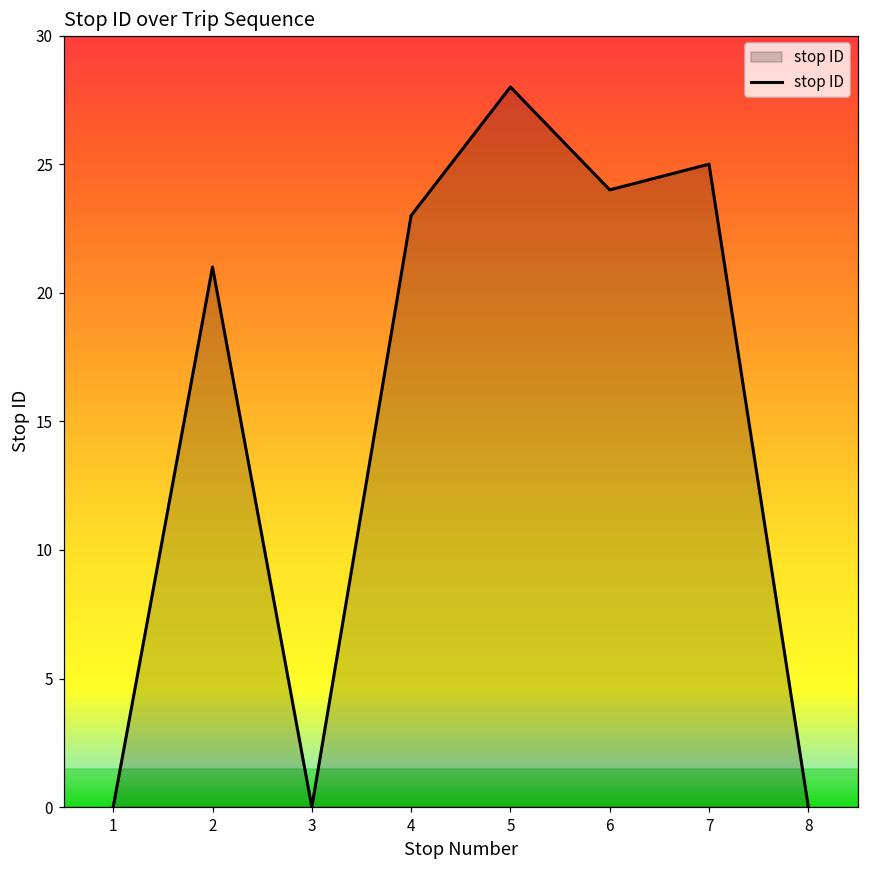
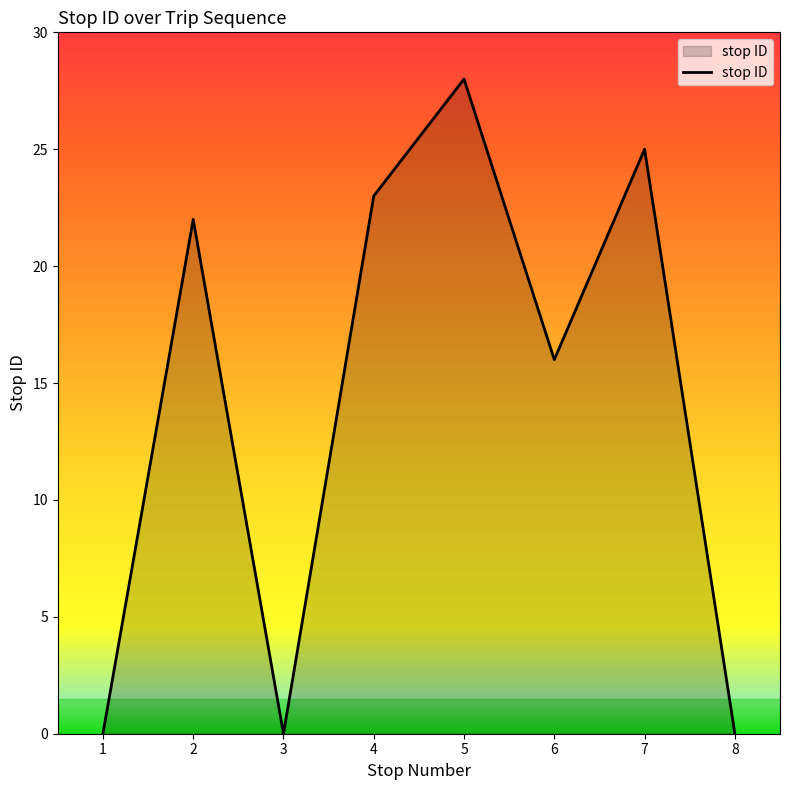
2: 21 -> 22
6: 24 -> 16
